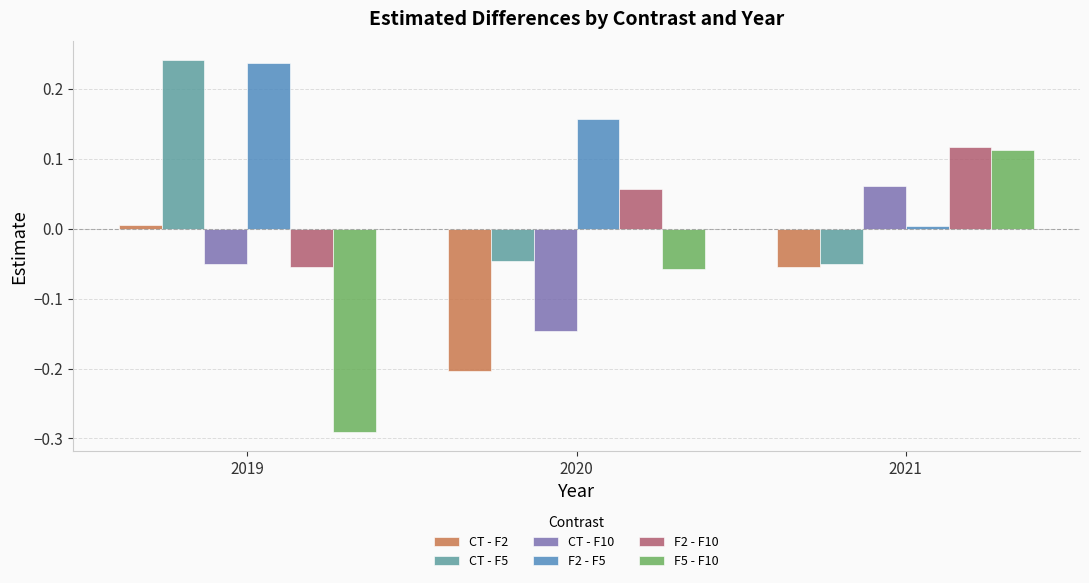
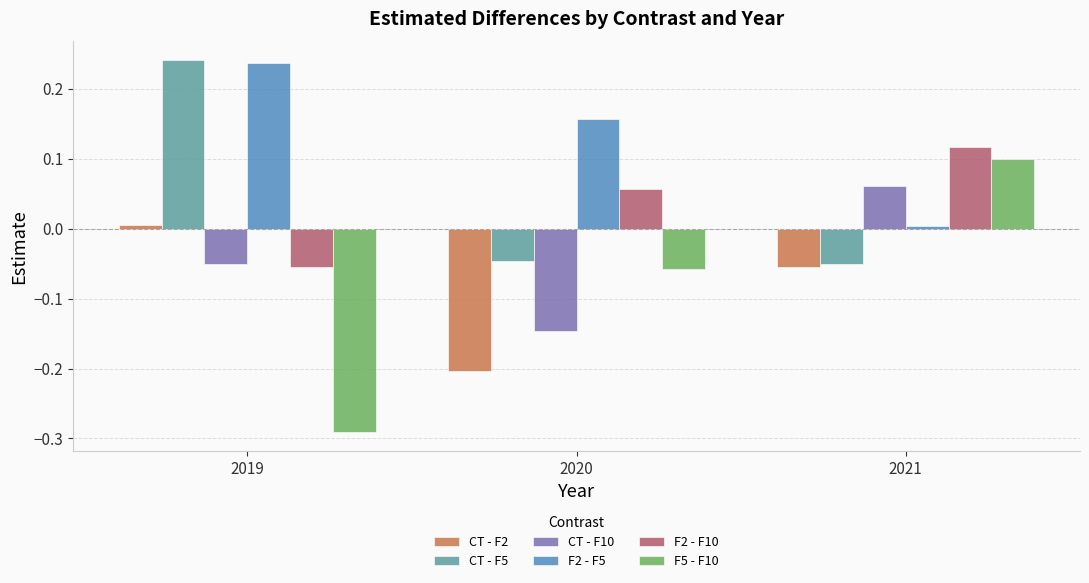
F5 - F10, 2021: 0.11 -> 0.10
